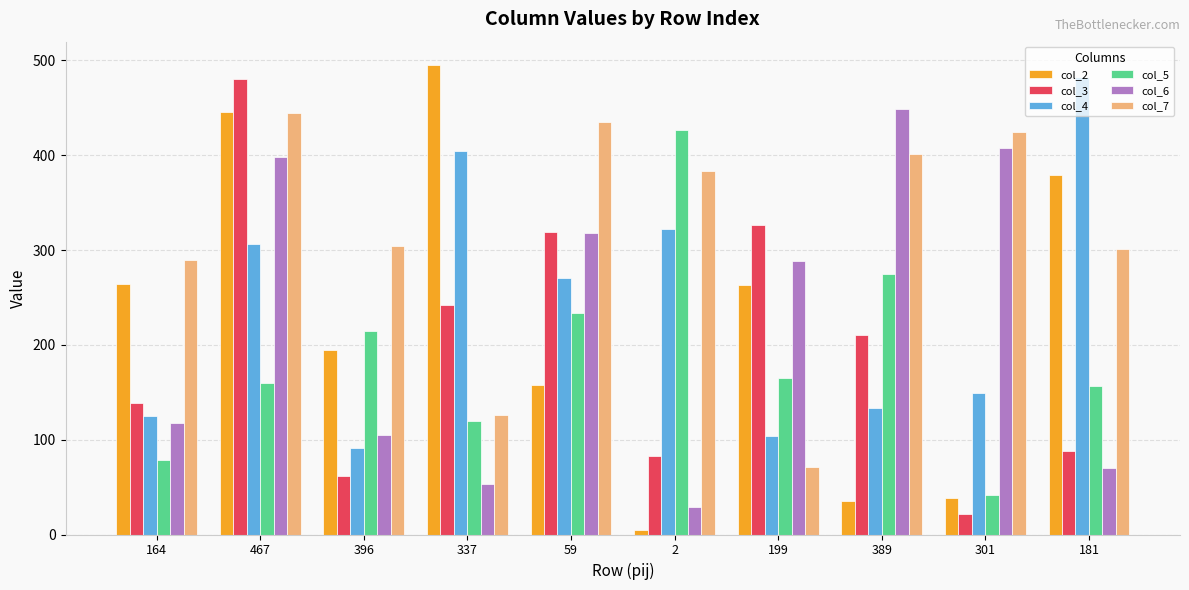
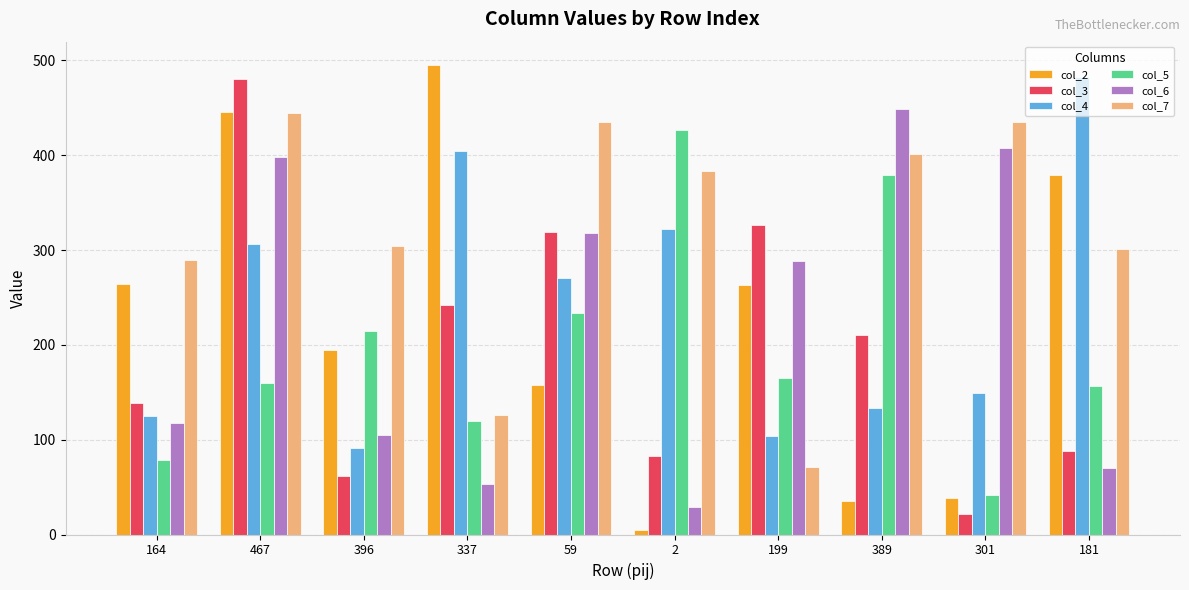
col_5, 389: 280 -> 380
col_7, 301: 420 -> 440
